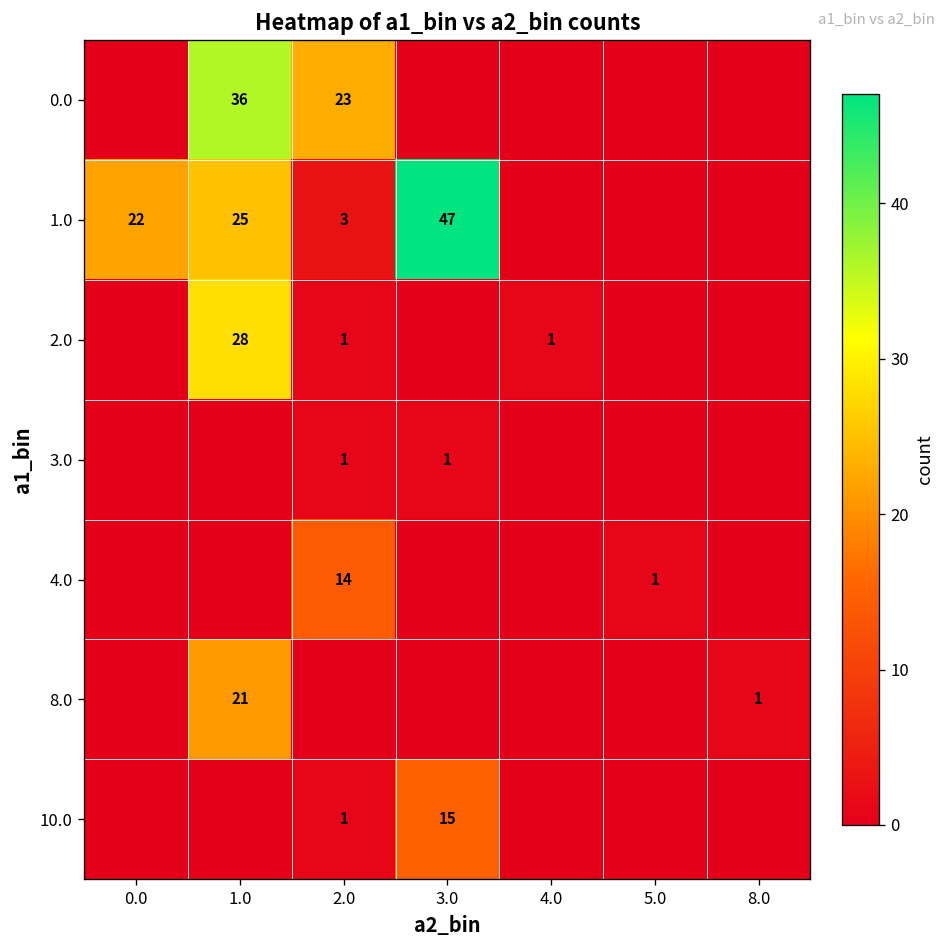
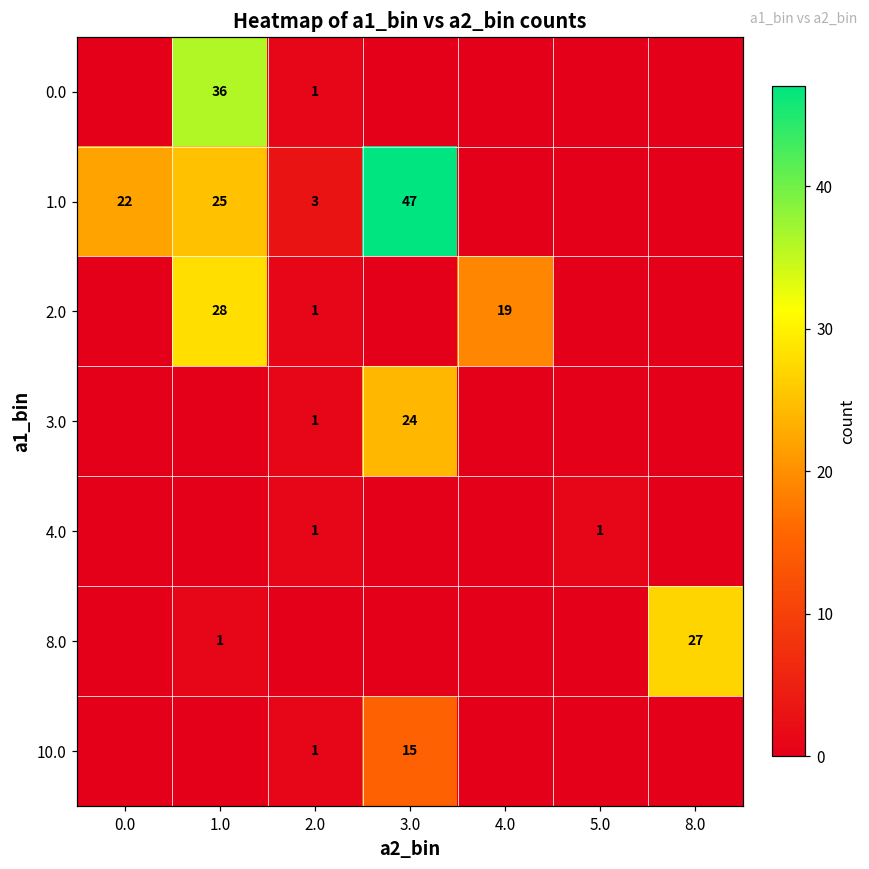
0.0, 2.0: 23 -> 1
2.0, 4.0: 1 -> 19
3.0, 3.0: 1 -> 24
4.0, 2.0: 14 -> 1
8.0, 1.0: 21 -> 1
8.0, 8.0: 1 -> 27
